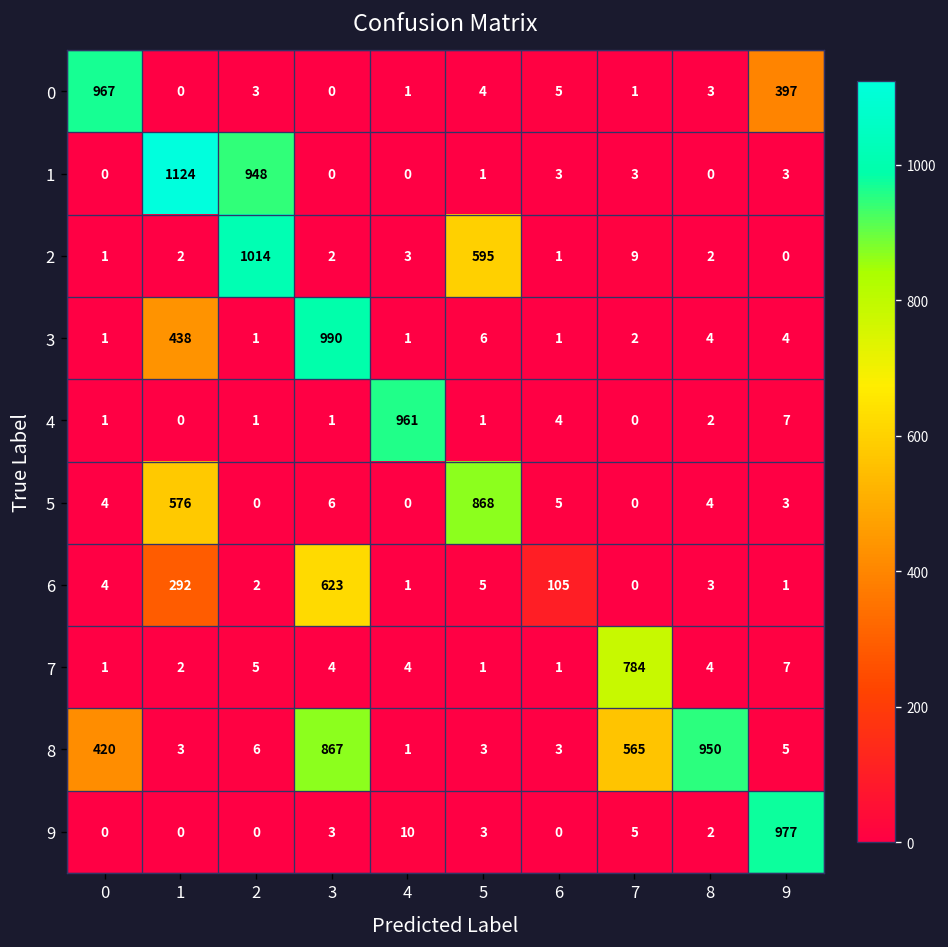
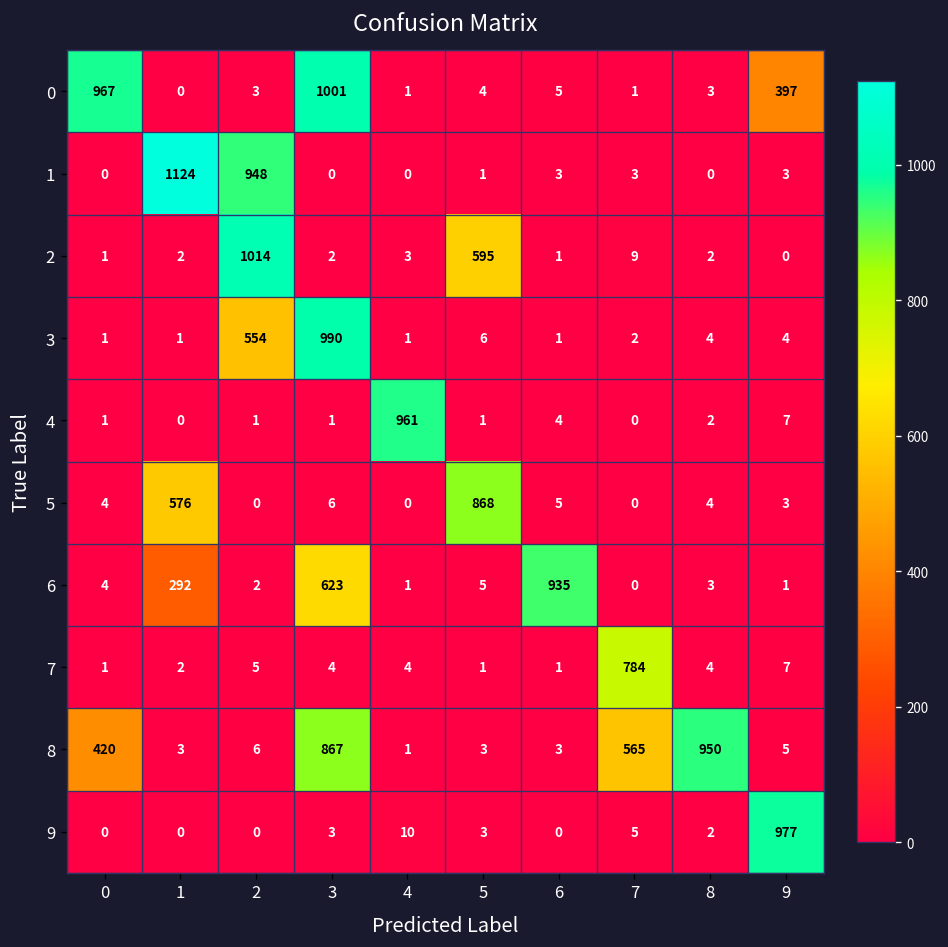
0, 3: 0 -> 1001
3, 1: 438 -> 1
3, 2: 1 -> 554
6, 6: 105 -> 935
